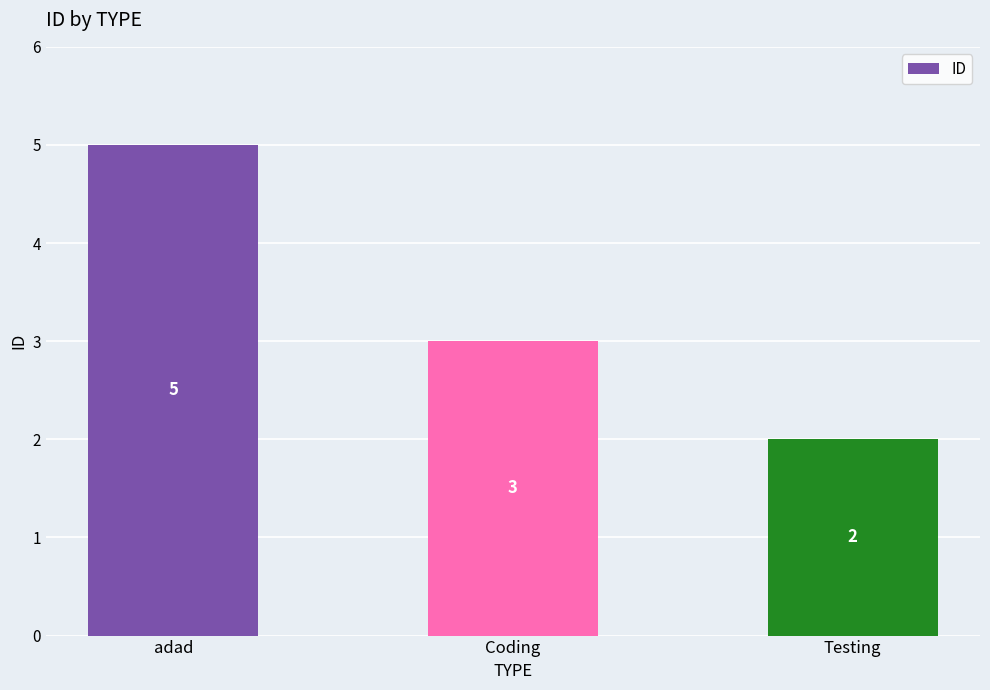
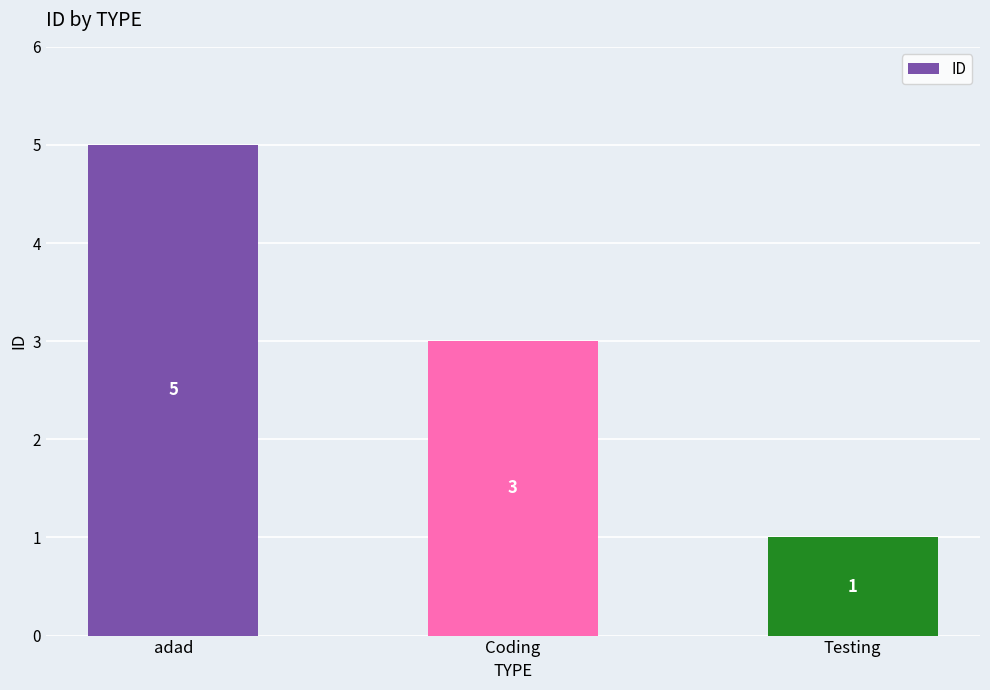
Testing: 2 -> 1
